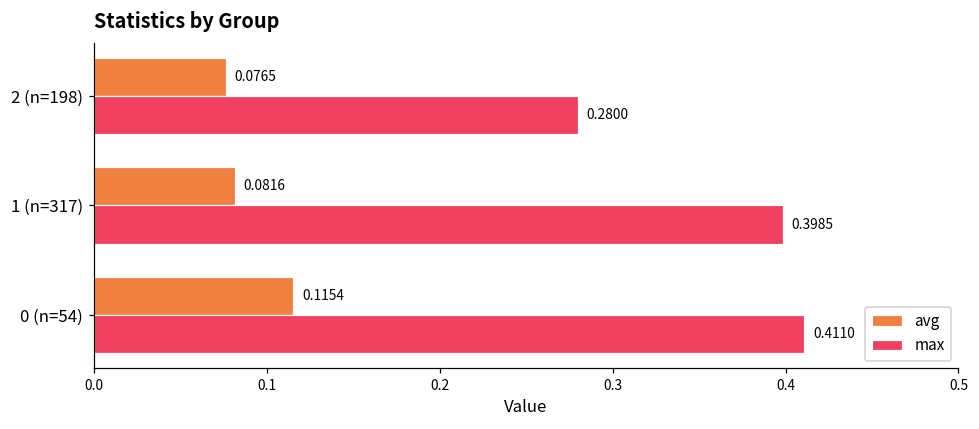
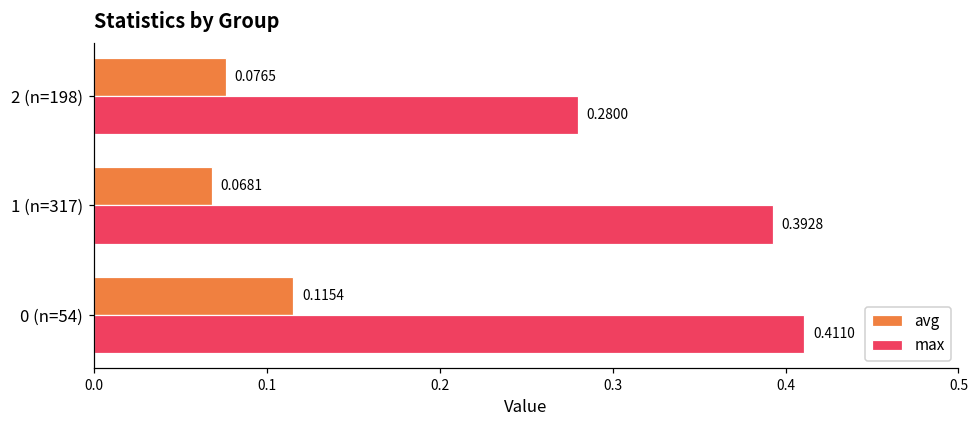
avg, 1 (n=317): 0.0816 -> 0.0681
max, 1 (n=317): 0.3985 -> 0.3928
